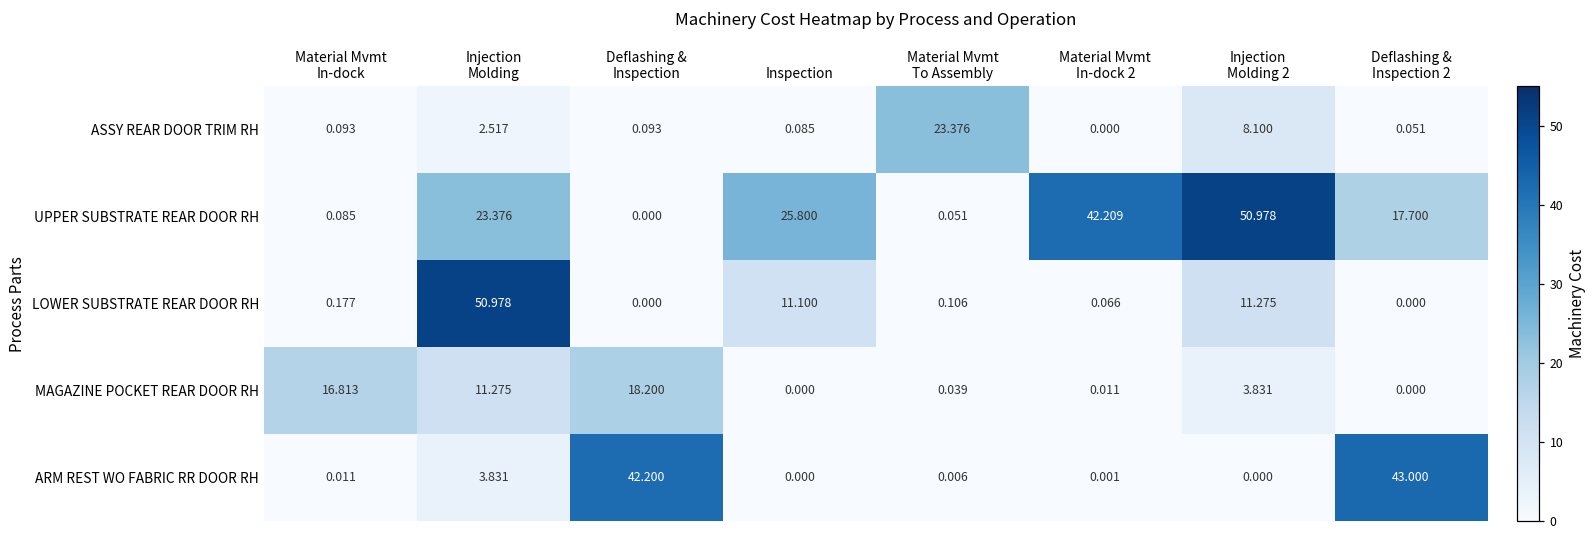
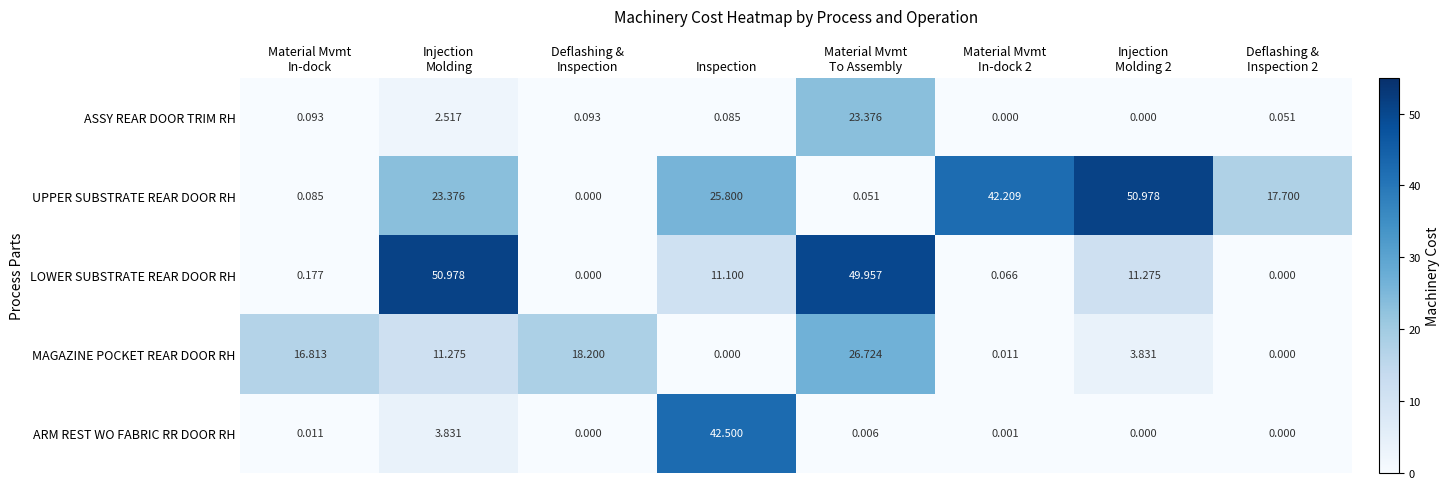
ASSY REAR DOOR TRIM RH, Injection Molding 2: 8.100 -> 0.000
LOWER SUBSTRATE REAR DOOR RH, Material Mvmt To Assembly: 0.106 -> 49.957
MAGAZINE POCKET REAR DOOR RH, Material Mvmt To Assembly: 0.039 -> 26.724
ARM REST WO FABRIC RR DOOR RH, Deflashing & Inspection: 42.200 -> 0.000
ARM REST WO FABRIC RR DOOR RH, Inspection: 0.000 -> 42.500
ARM REST WO FABRIC RR DOOR RH, Deflashing & Inspection 2: 43.000 -> 0.000
